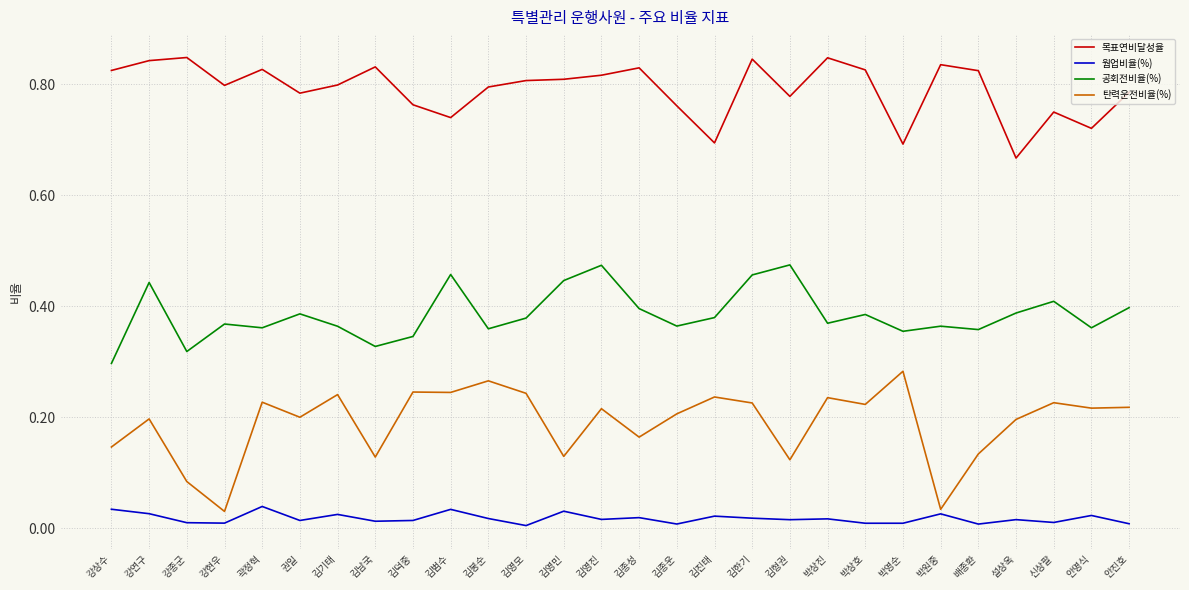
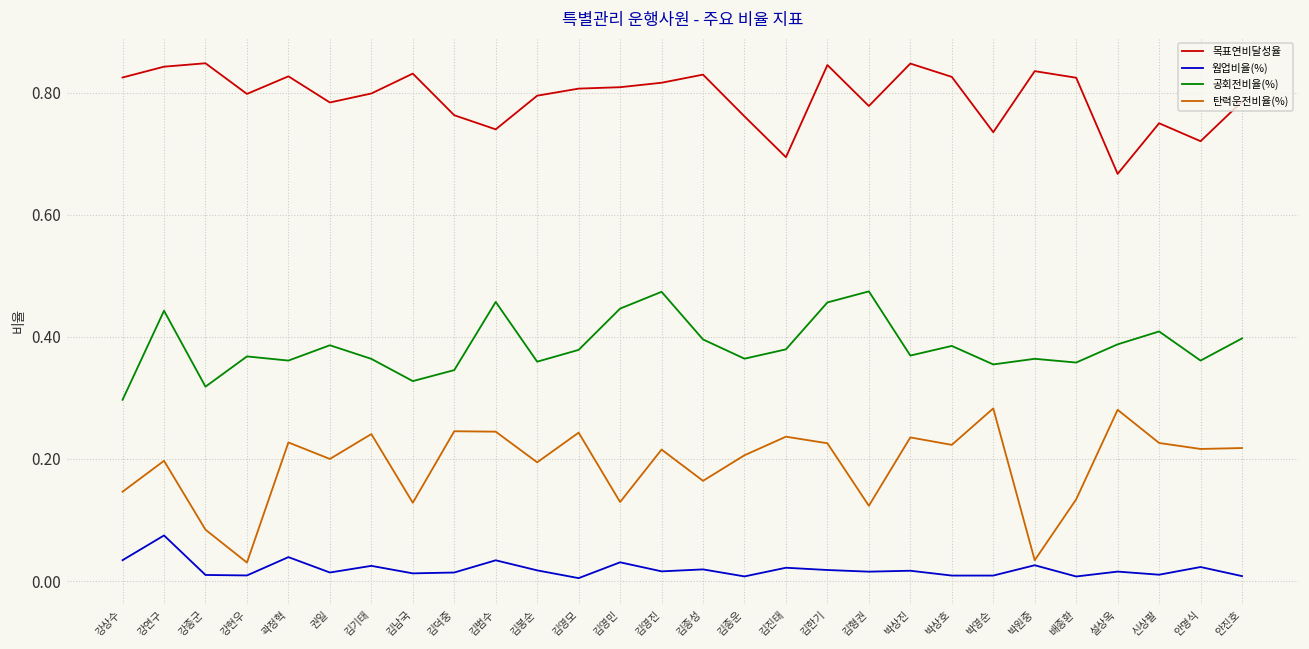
웜업비율(%), 강연구: 0.03 -> 0.07
탄력운전비율(%), 김봉순: 0.27 -> 0.19
목표연비달성율, 박영순: 0.69 -> 0.74
탄력운전비율(%), 설상옥: 0.20 -> 0.28
